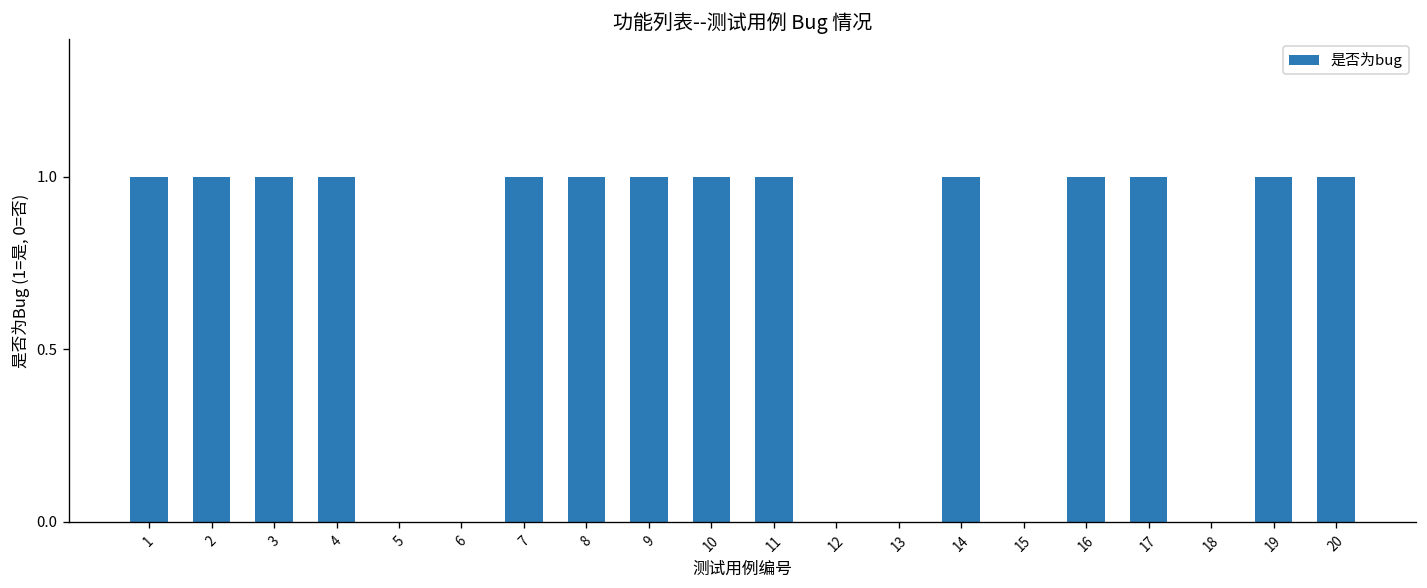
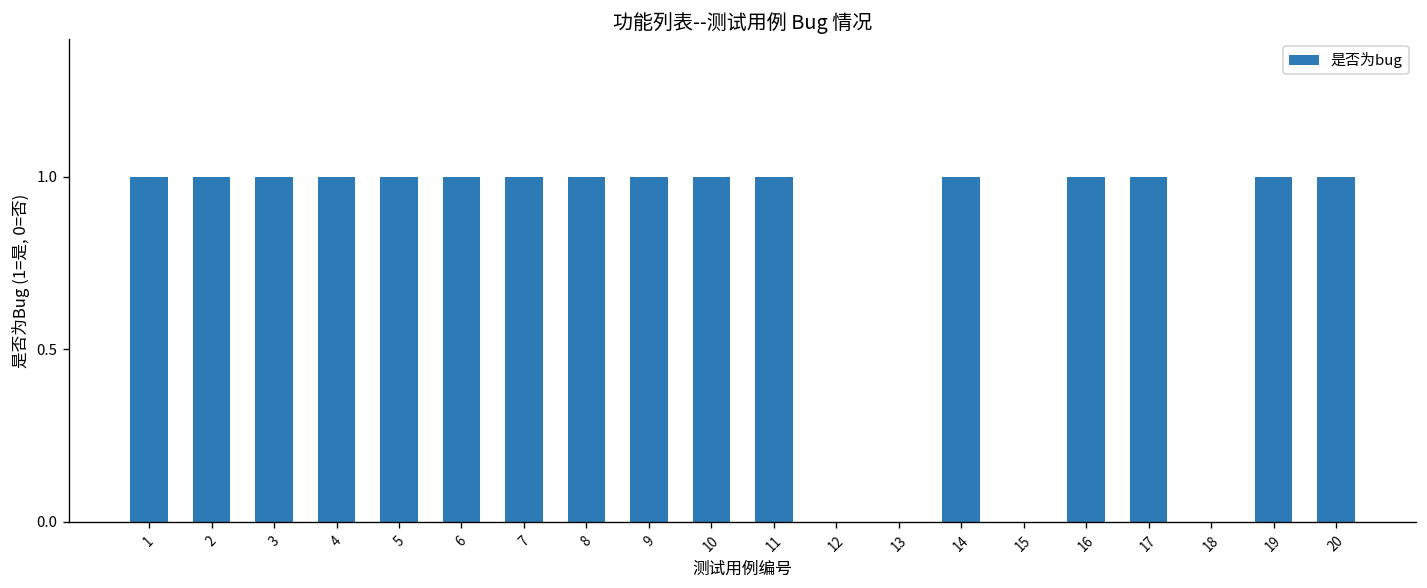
5: 0 -> 1
6: 0 -> 1
